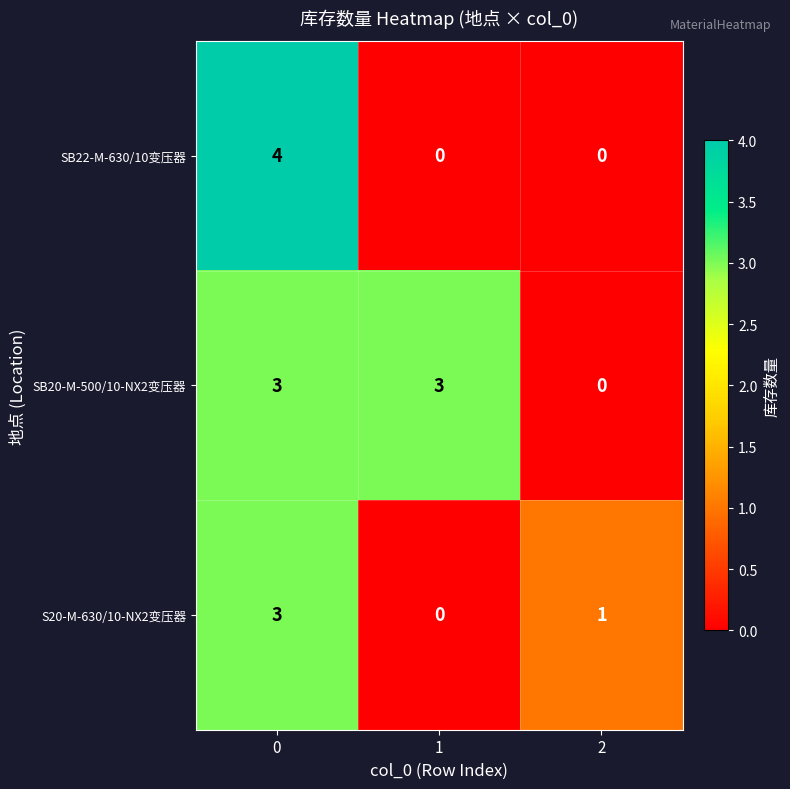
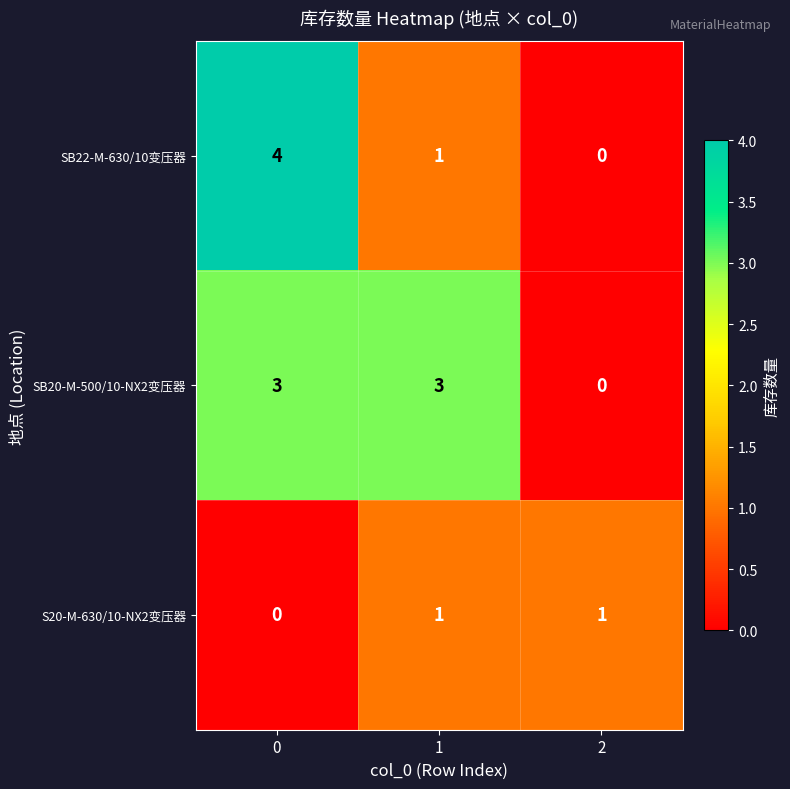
SB22-M-630/10变压器, 1: 0 -> 1
S20-M-630/10-NX2变压器, 0: 3 -> 0
S20-M-630/10-NX2变压器, 1: 0 -> 1
